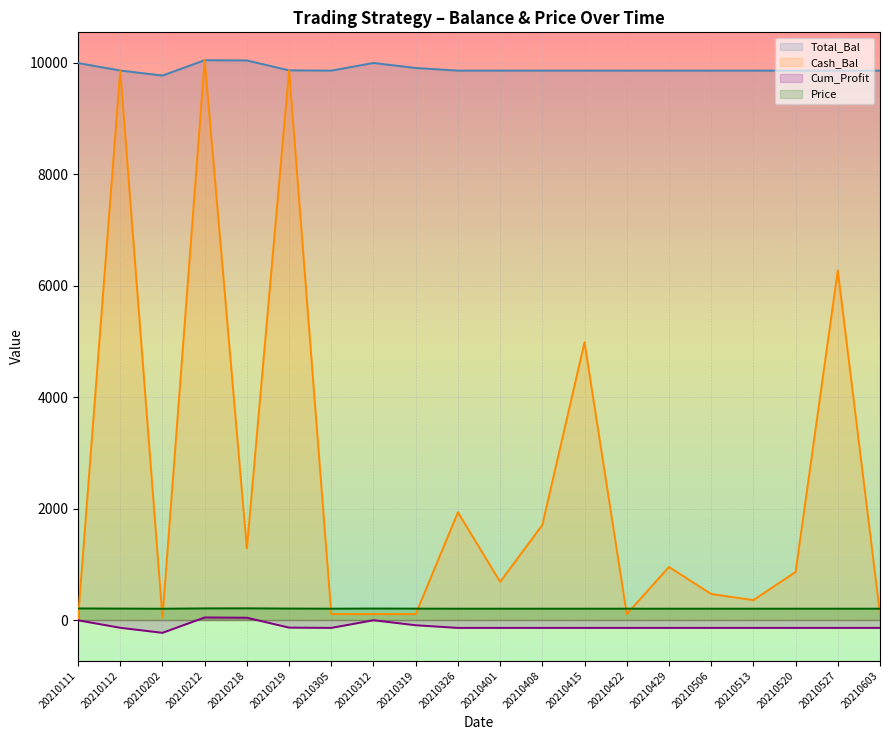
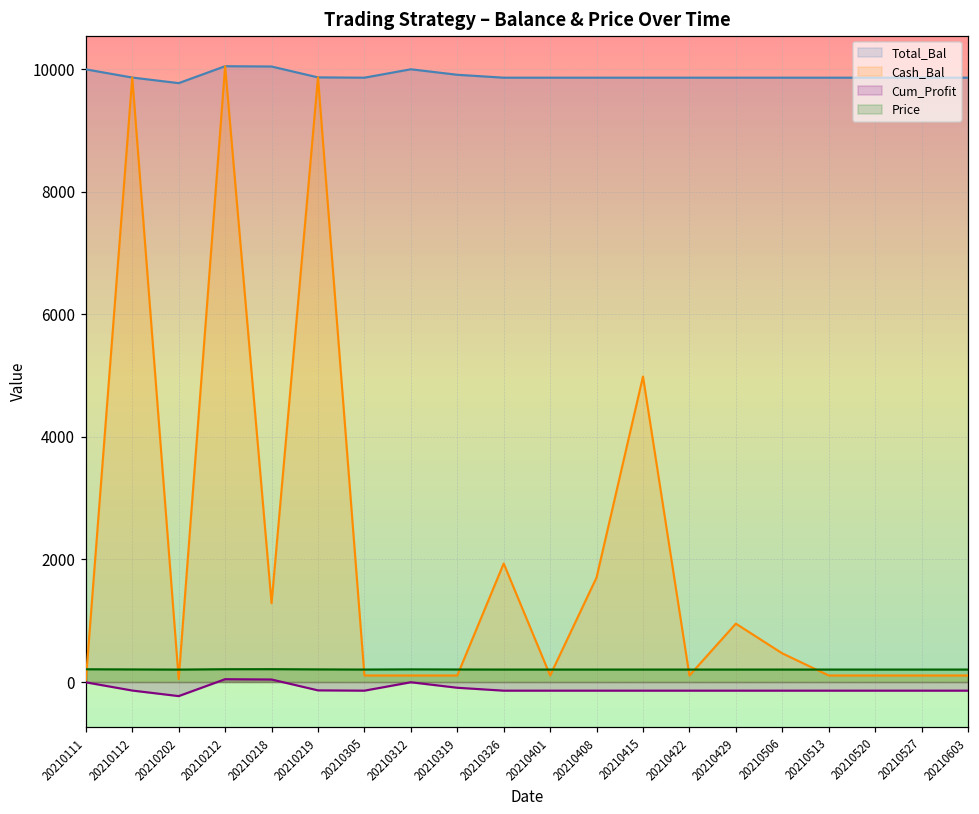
Cash_Bal, 20210401: 700 -> 100
Cash_Bal, 20210513: 400 -> 100
Cash_Bal, 20210520: 900 -> 100
Cash_Bal, 20210527: 6300 -> 100
